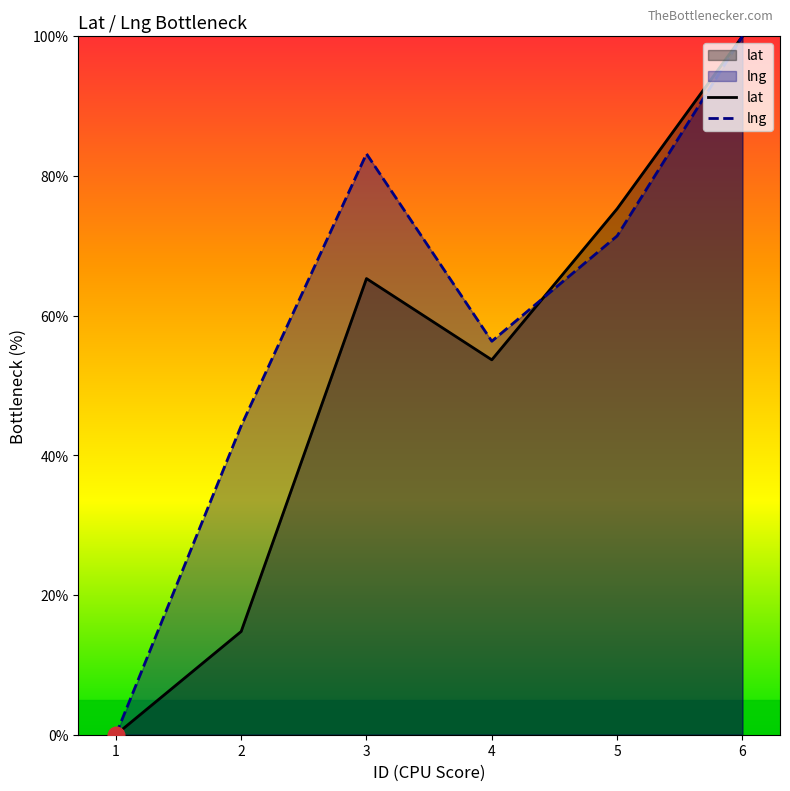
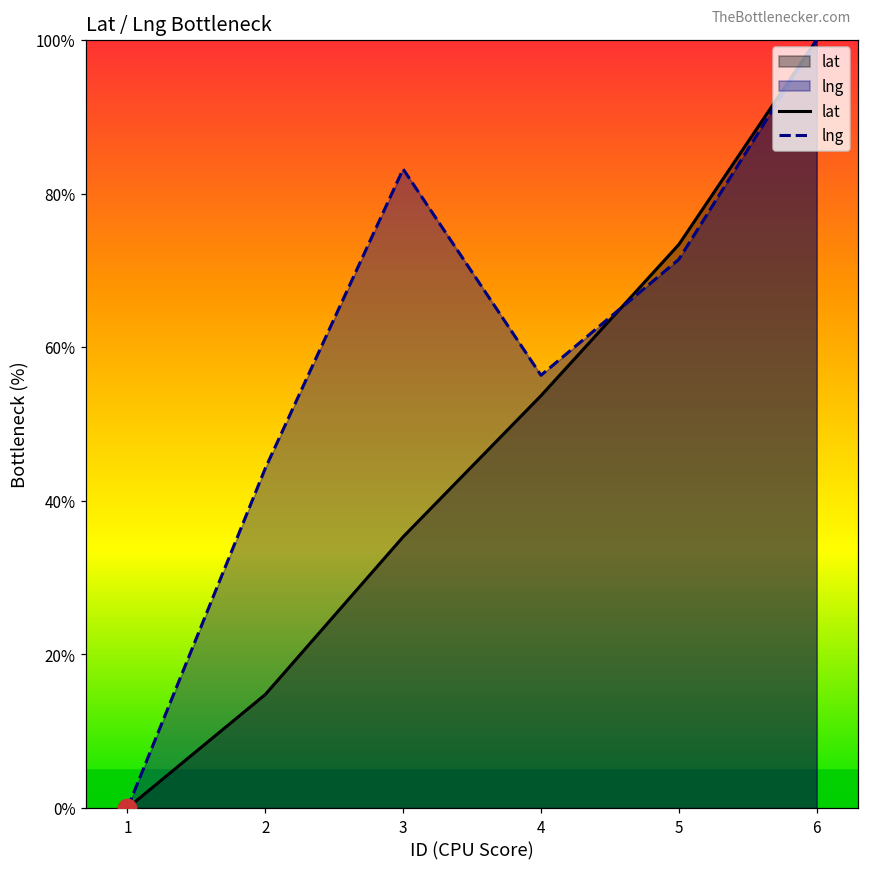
lat, 3: 65% -> 35%
lat, 5: 75% -> 73%
